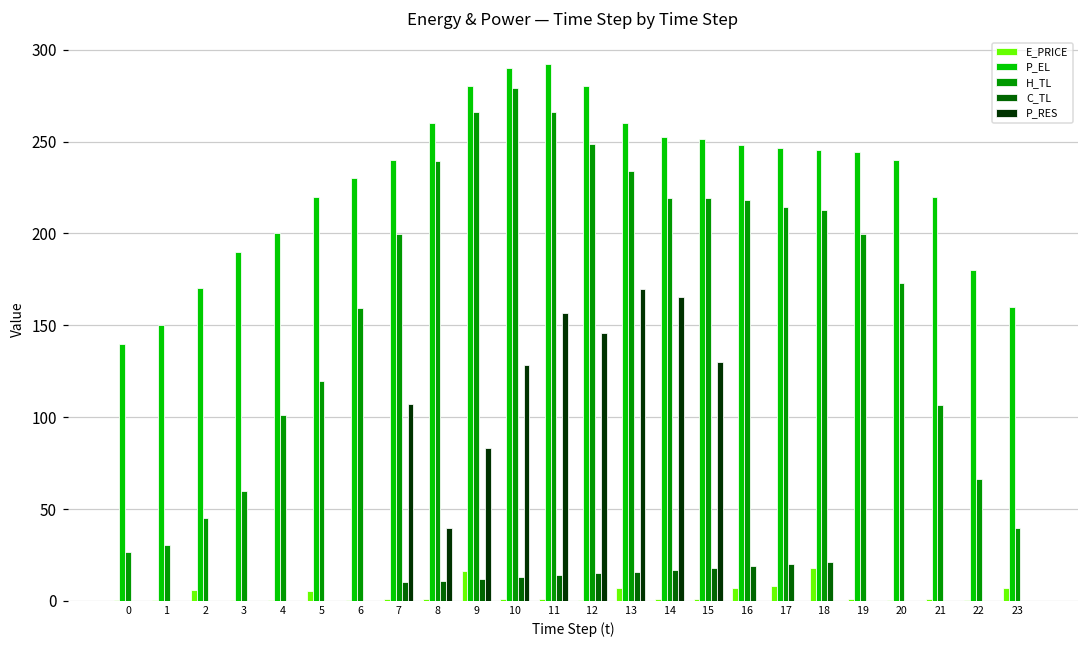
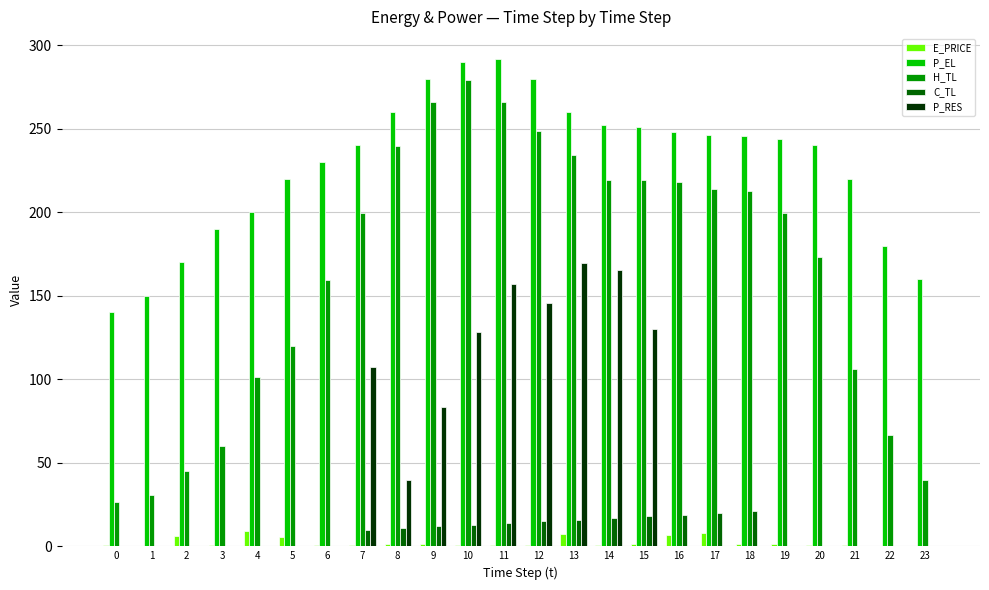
E_PRICE, 4: 0 -> 9
E_PRICE, 9: 16 -> 1
E_PRICE, 18: 18 -> 1
E_PRICE, 23: 7 -> 0
